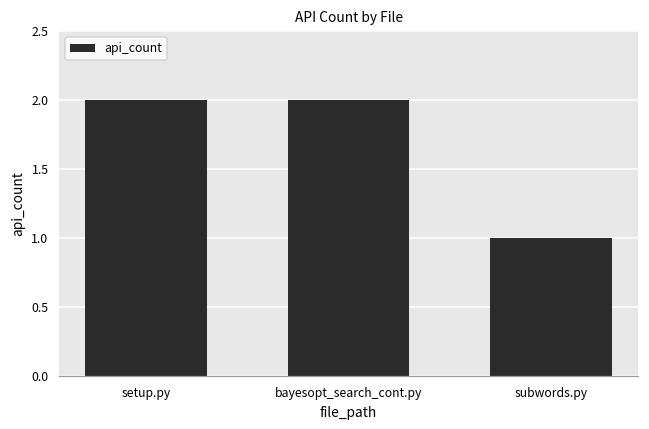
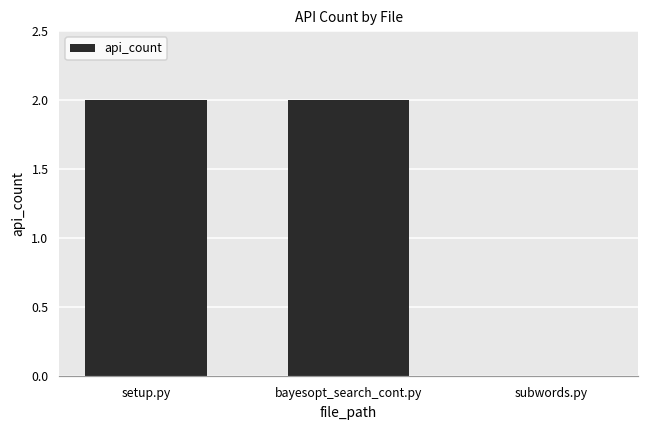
subwords.py: 1 -> 0
